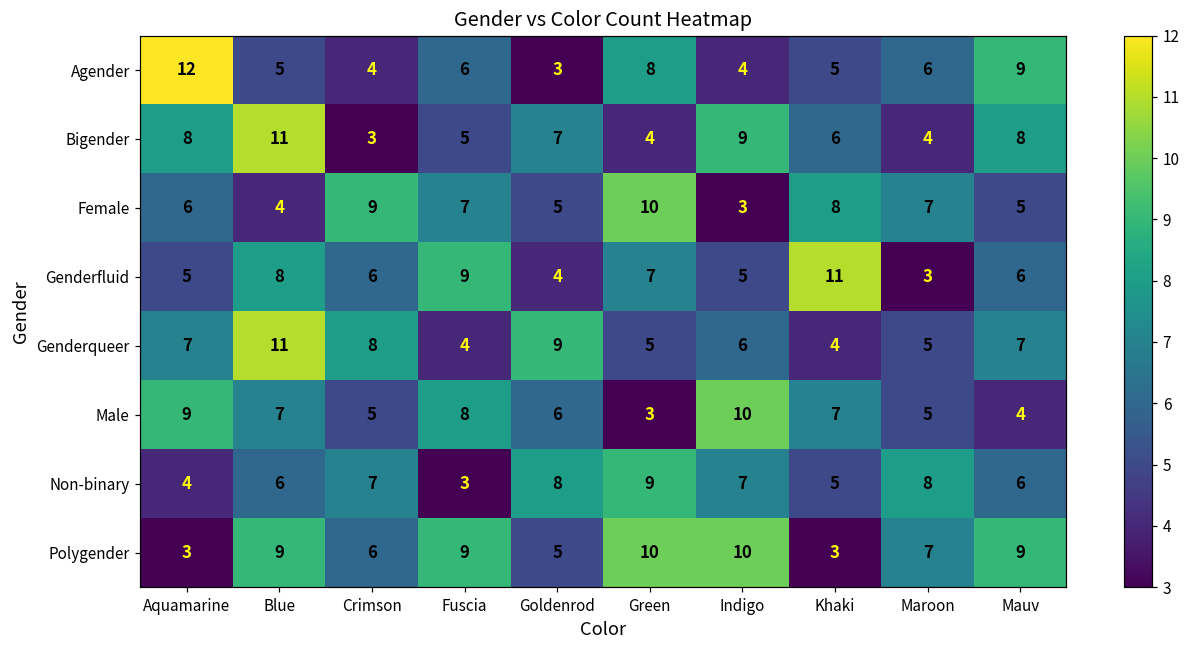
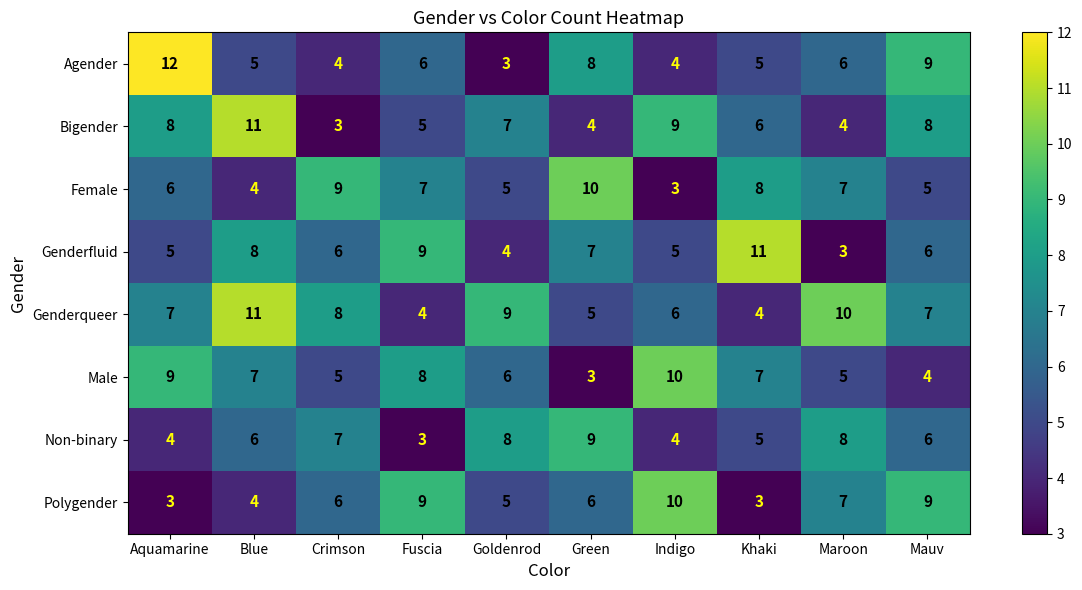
Genderqueer, Maroon: 5 -> 10
Non-binary, Indigo: 7 -> 4
Polygender, Blue: 9 -> 4
Polygender, Green: 10 -> 6
